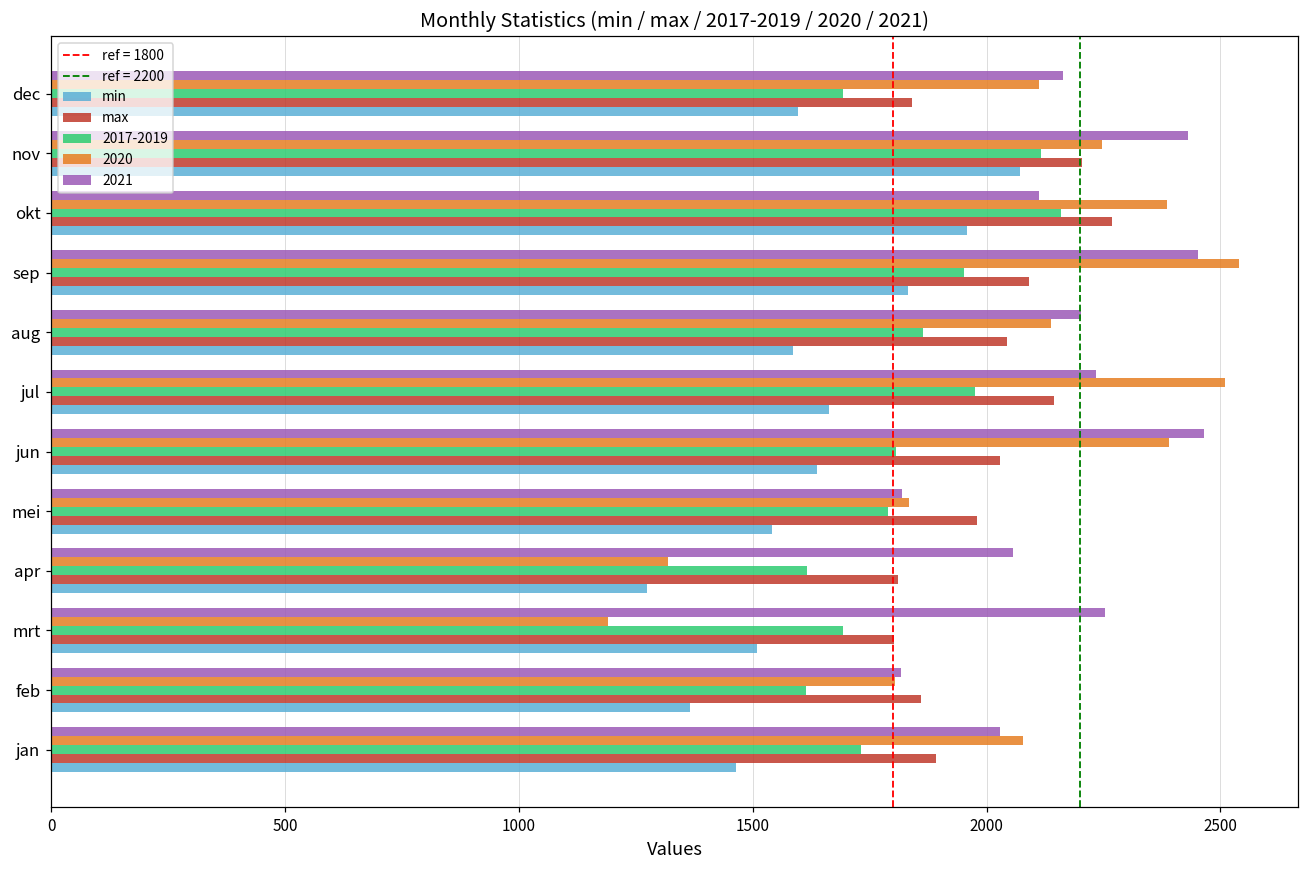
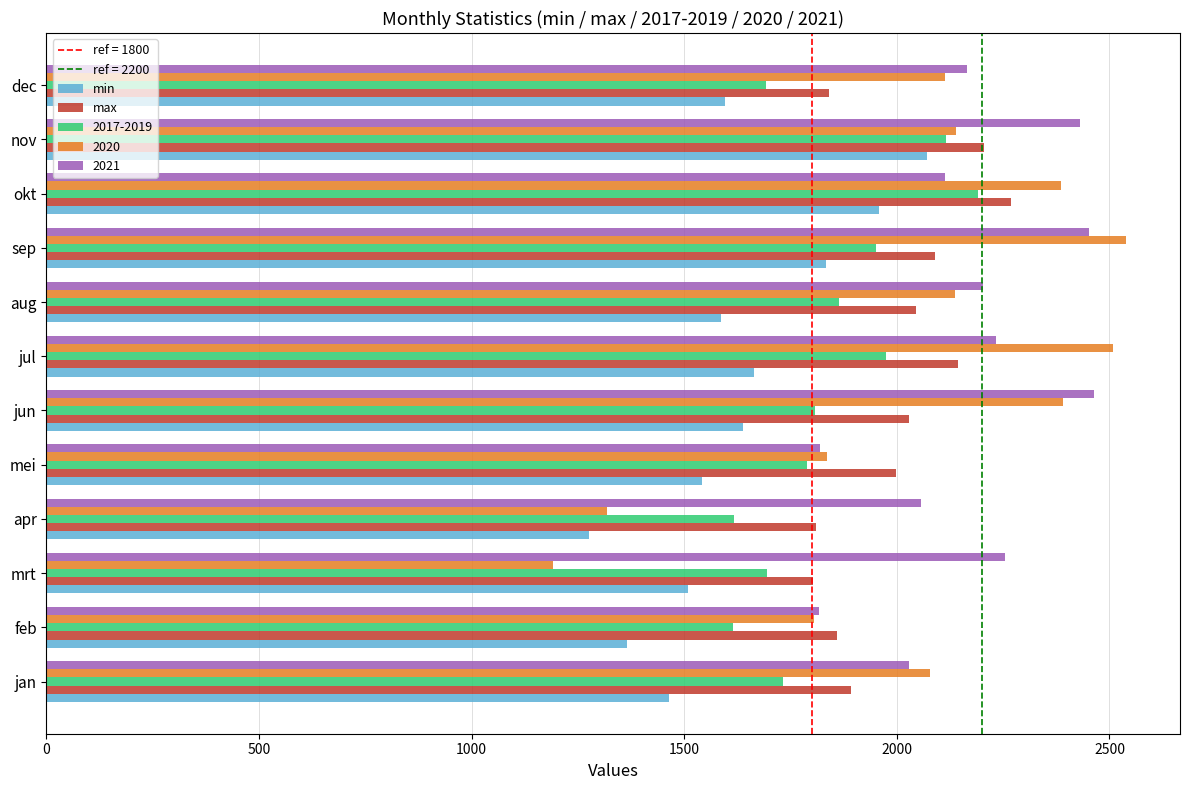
2020, nov: 2250 -> 2140
2017-2019, okt: 2160 -> 2190
max, mei: 1980 -> 2000
